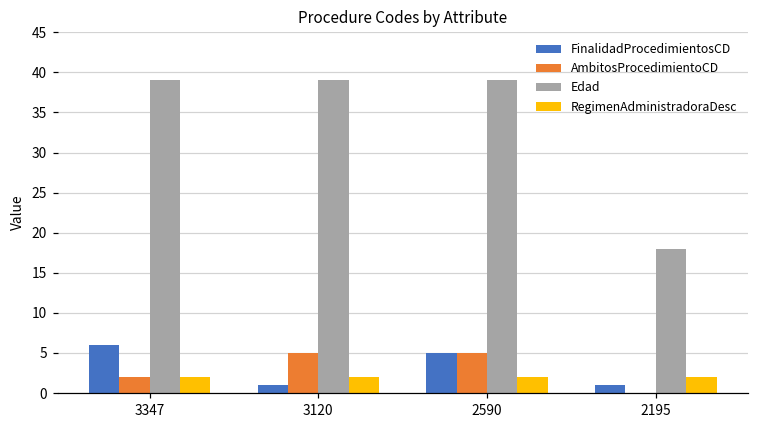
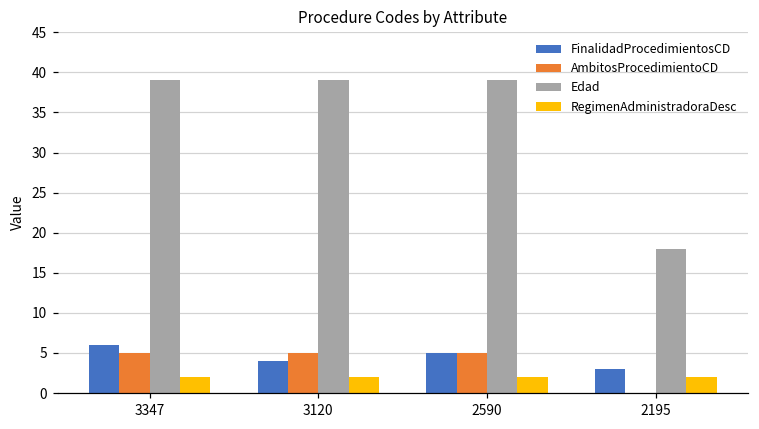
AmbitosProcedimientoCD, 3347: 2 -> 5
FinalidadProcedimientosCD, 3120: 1 -> 4
FinalidadProcedimientosCD, 2195: 1 -> 3
